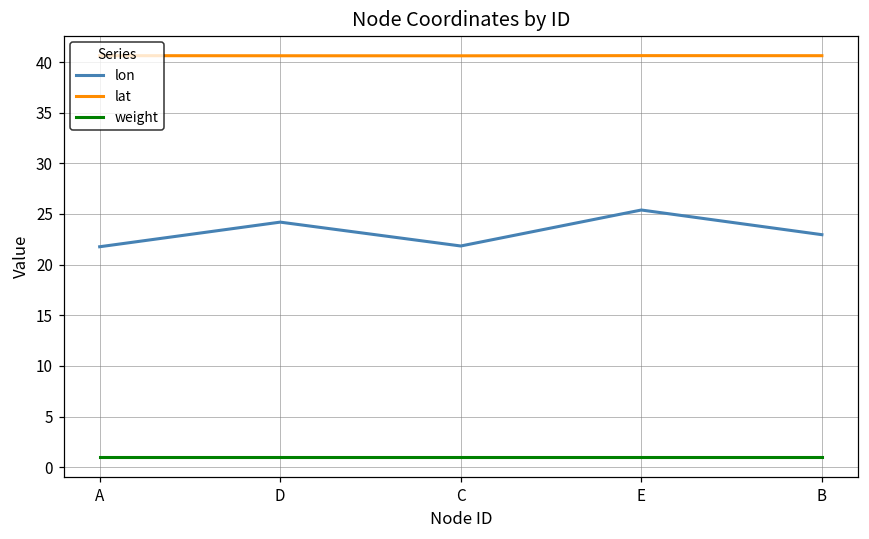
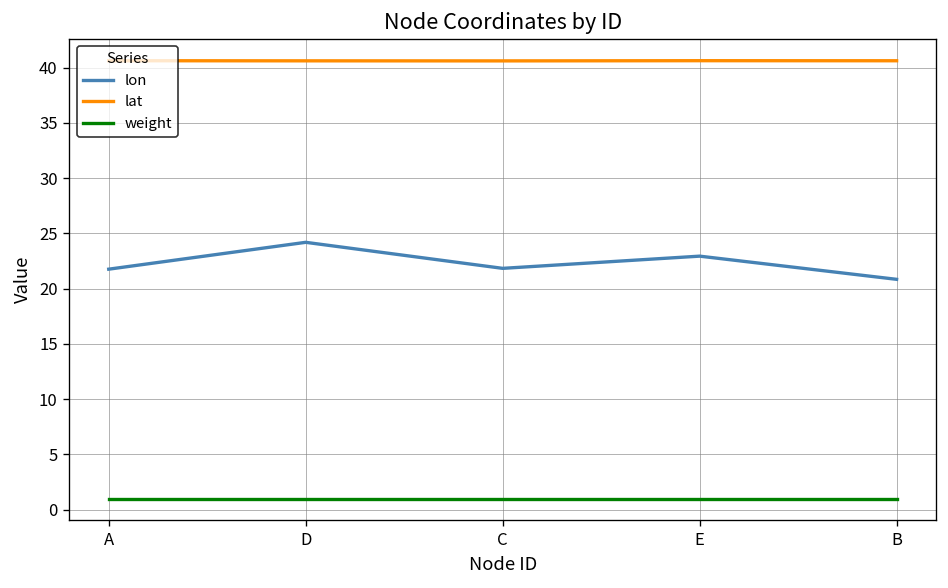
lon, E: 25 -> 23
lon, B: 23 -> 21
